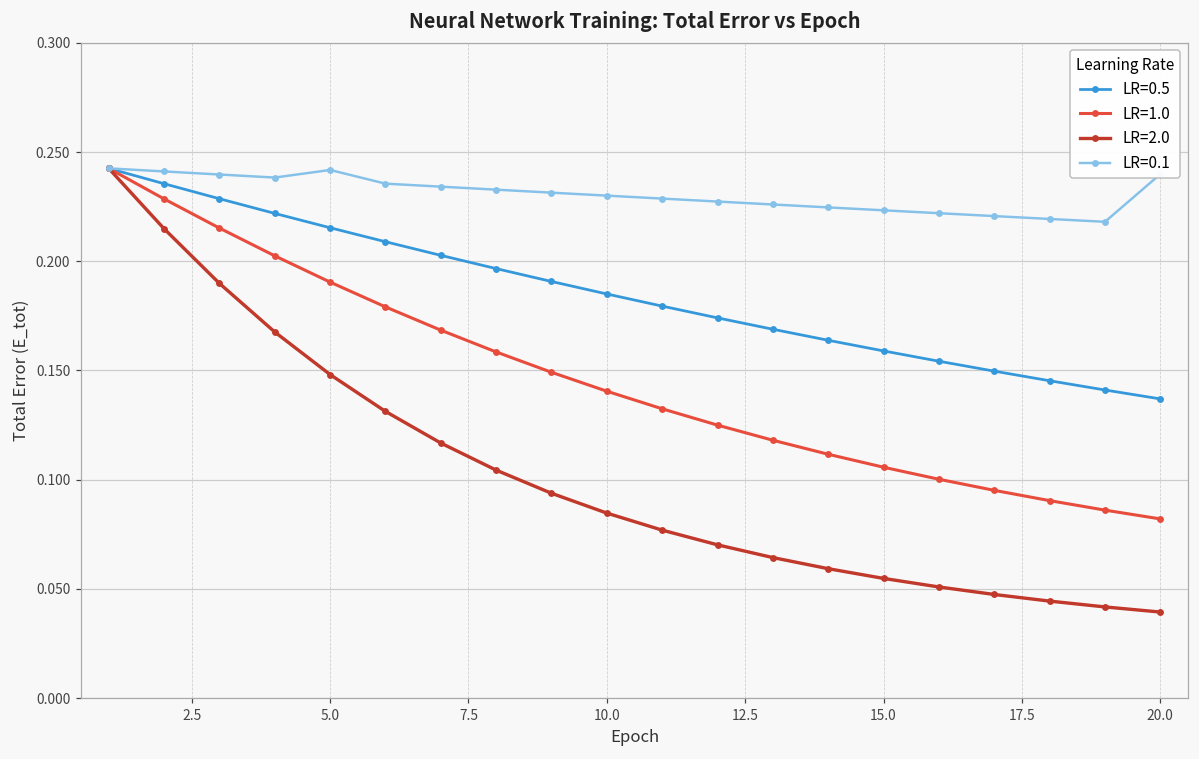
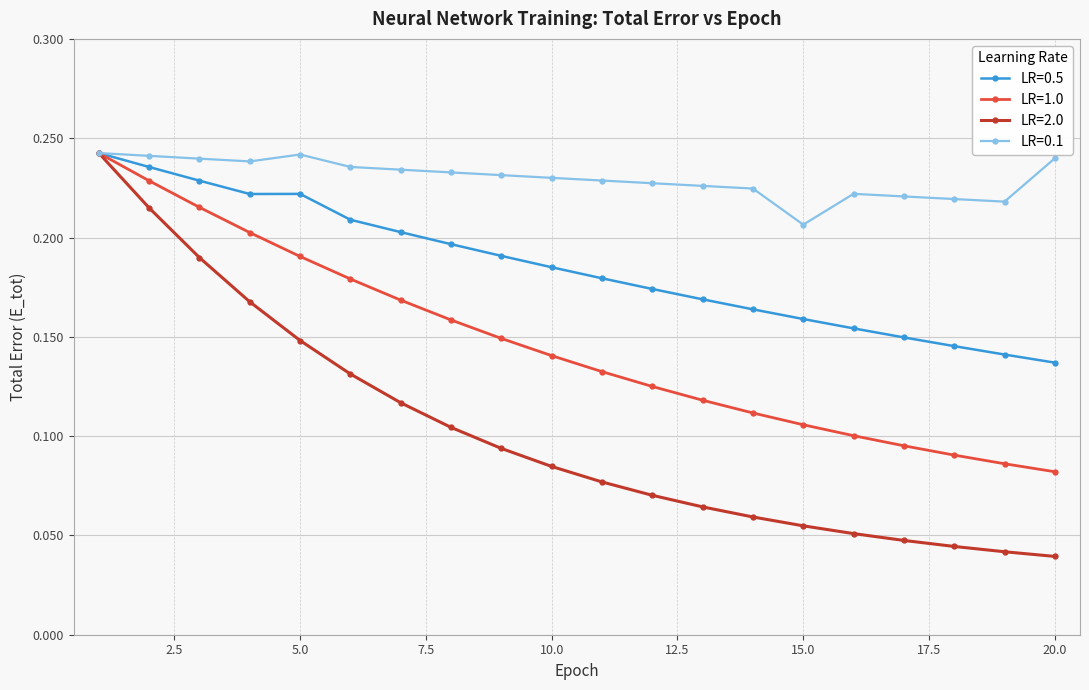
LR=0.5, 5.0: 0.215 -> 0.222
LR=0.1, 15.0: 0.223 -> 0.206
